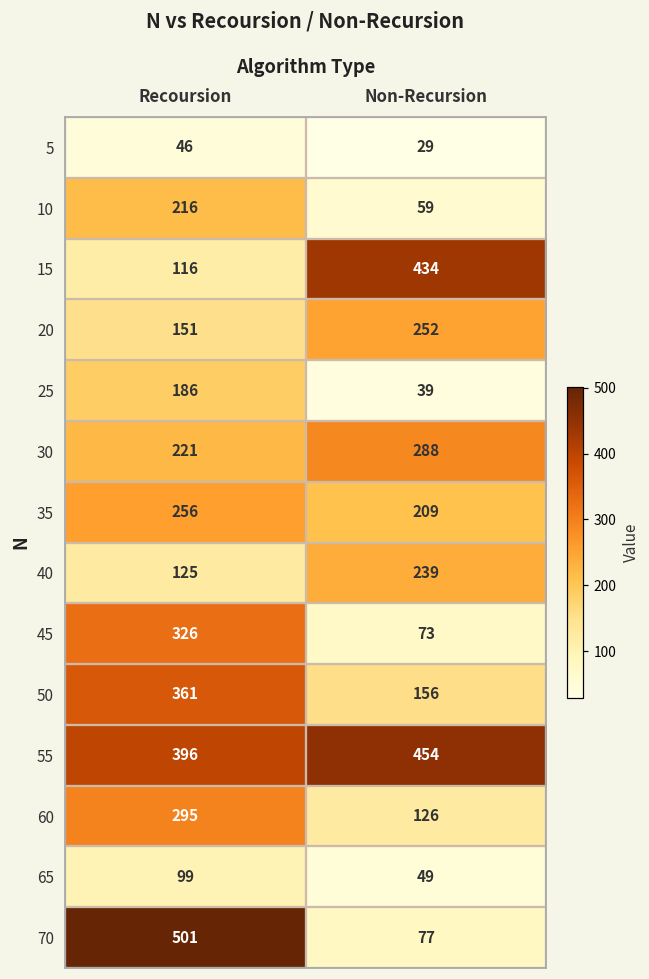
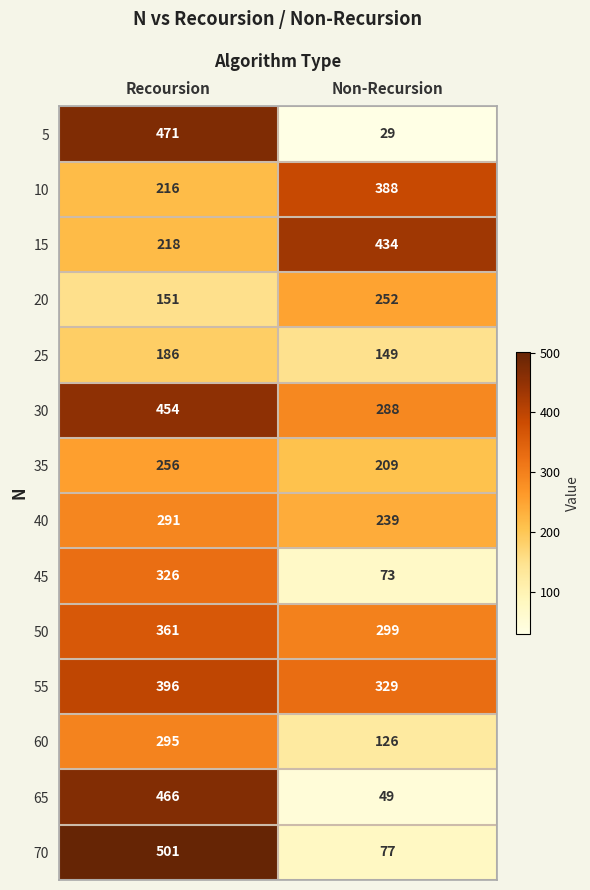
5, Recoursion: 46 -> 471
10, Non-Recursion: 59 -> 388
15, Recoursion: 116 -> 218
25, Non-Recursion: 39 -> 149
30, Recoursion: 221 -> 454
40, Recoursion: 125 -> 291
50, Non-Recursion: 156 -> 299
55, Non-Recursion: 454 -> 329
65, Recoursion: 99 -> 466
